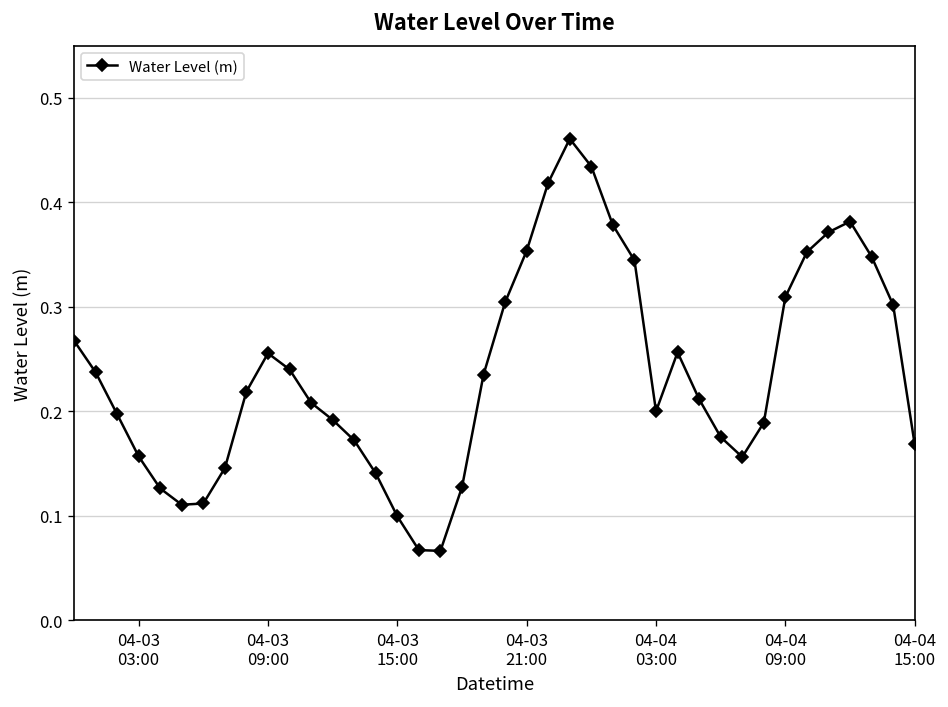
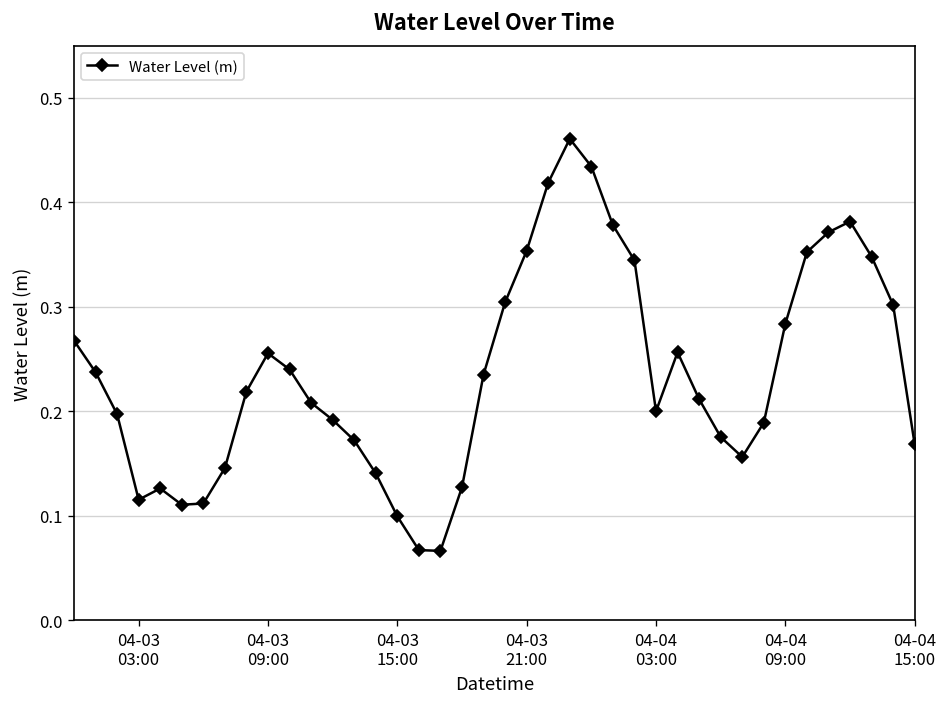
04-03 03:00: 0.16 -> 0.12
04-04 09:00: 0.31 -> 0.28
